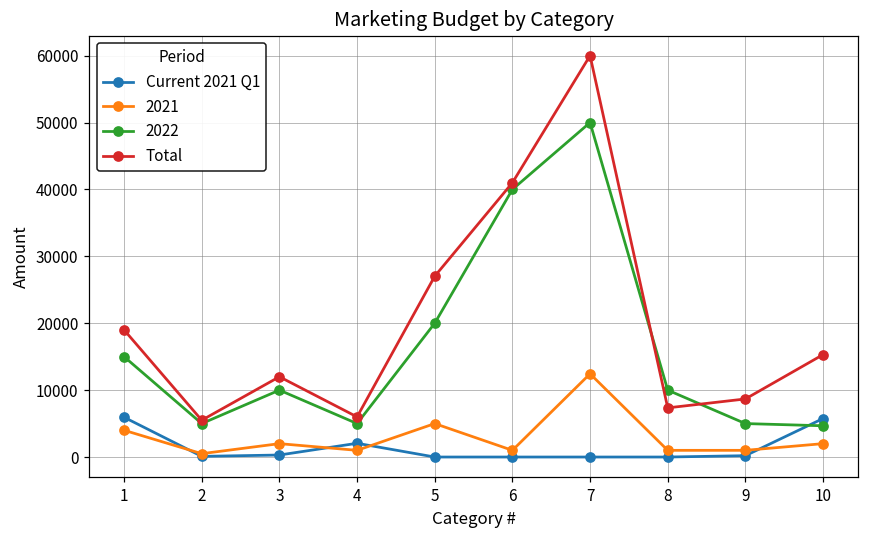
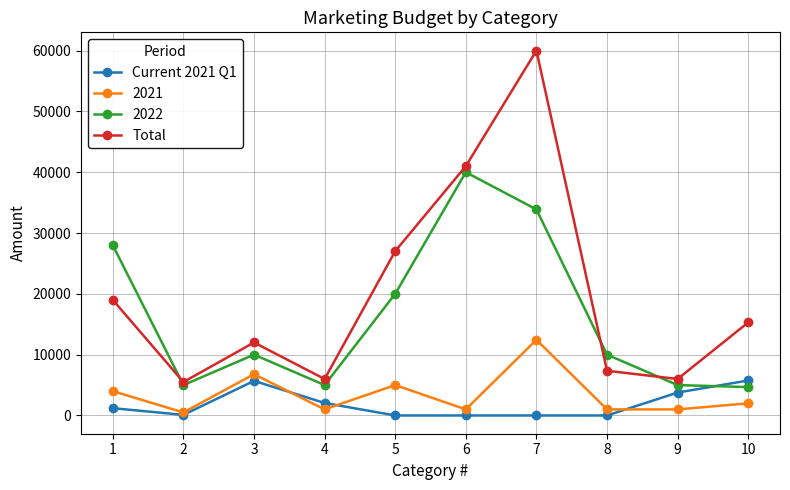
Current 2021 Q1, 1: 6000 -> 1000
2022, 1: 15000 -> 28000
Current 2021 Q1, 3: 0 -> 6000
2021, 3: 2000 -> 7000
2022, 7: 50000 -> 34000
Current 2021 Q1, 9: 0 -> 4000
Total, 9: 9000 -> 6000
